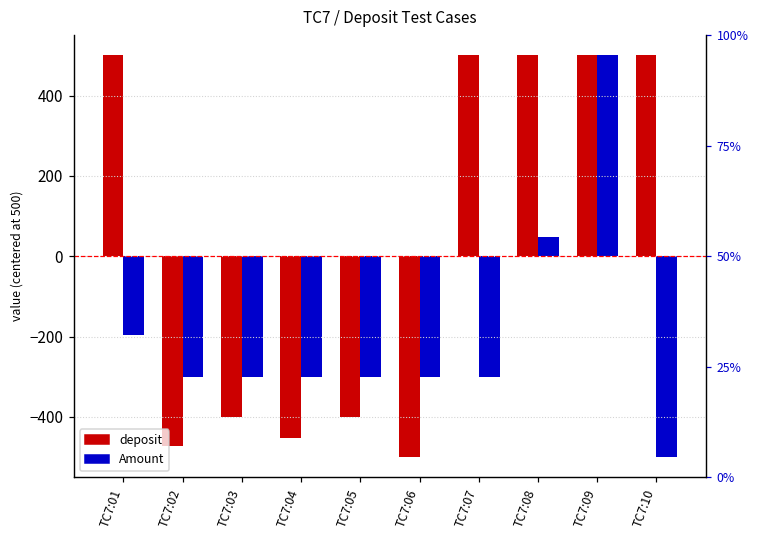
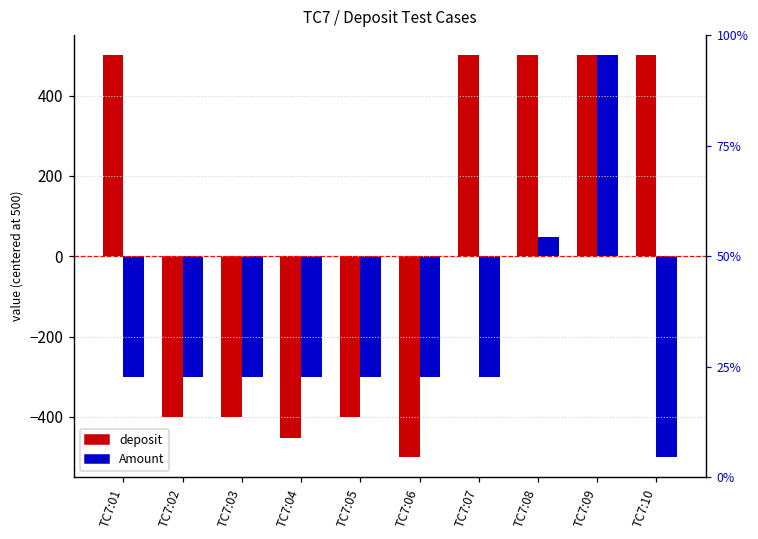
Amount, TC7:01: -200 -> -300
deposit, TC7:02: -470 -> -400
